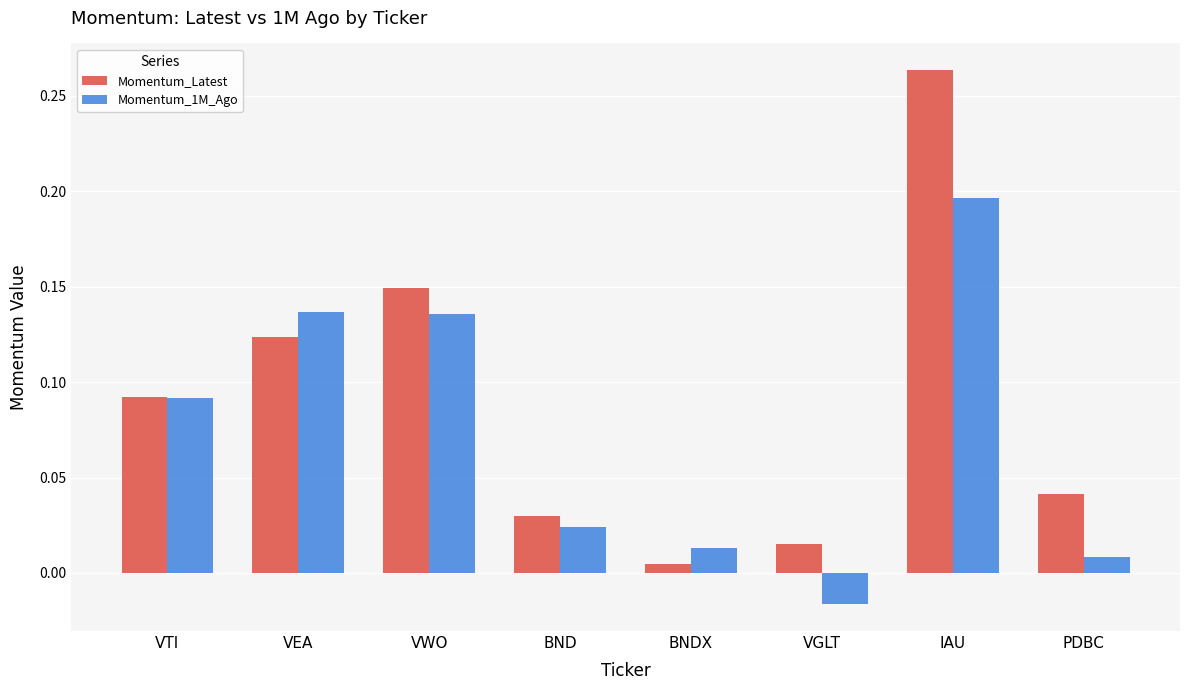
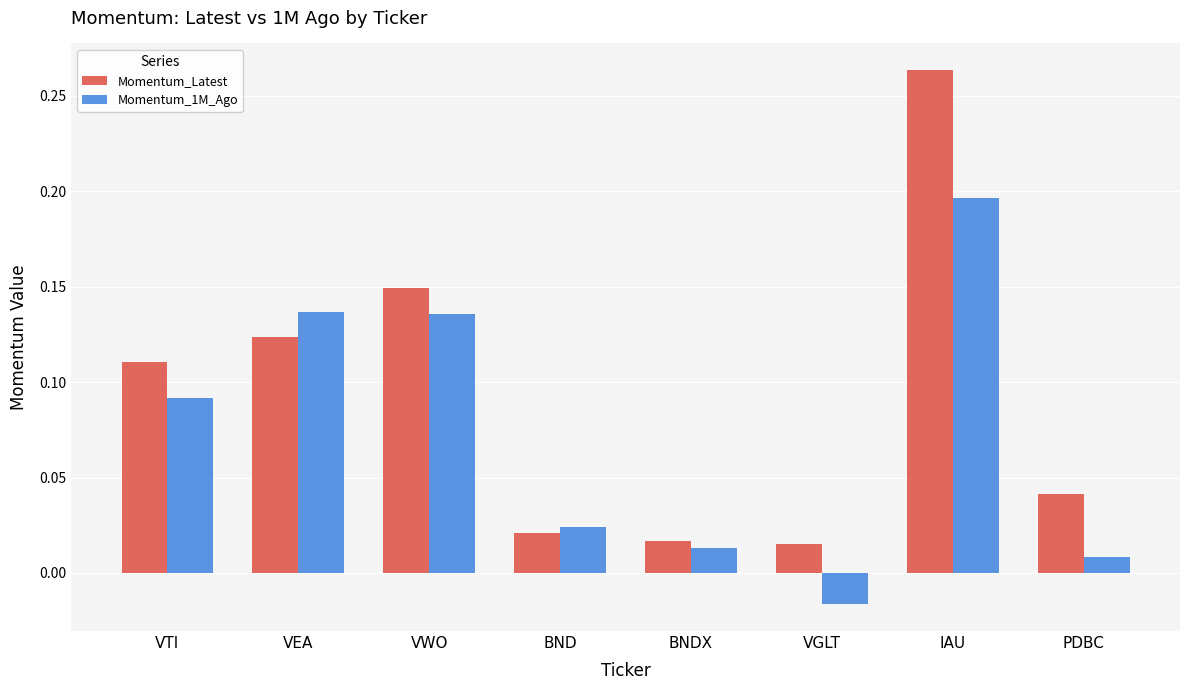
Momentum_Latest, VTI: 0.092 -> 0.111
Momentum_Latest, BND: 0.030 -> 0.021
Momentum_Latest, BNDX: 0.005 -> 0.017
